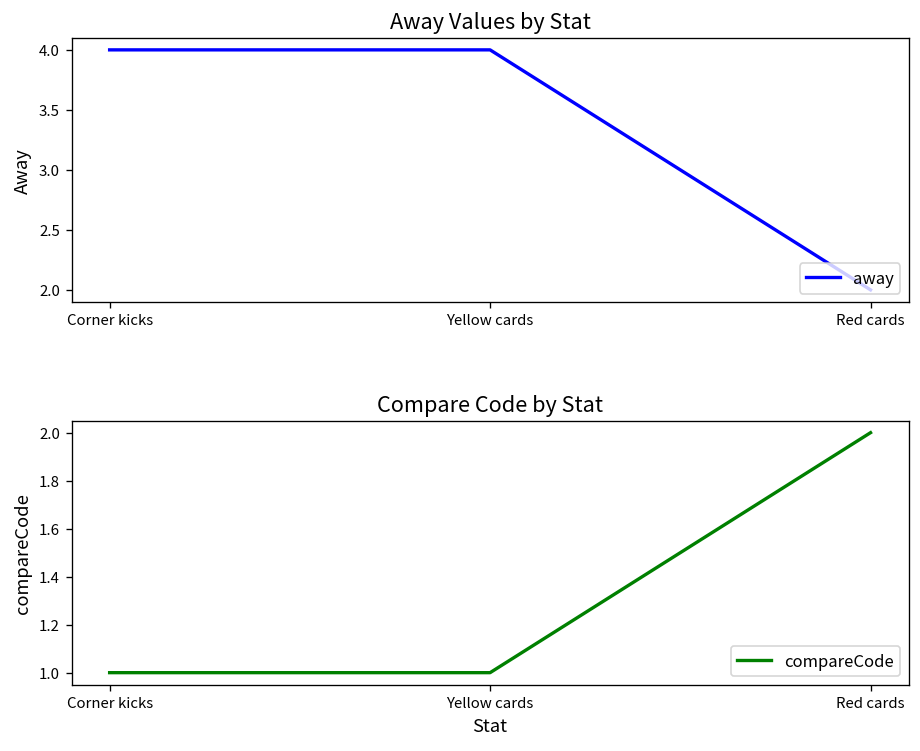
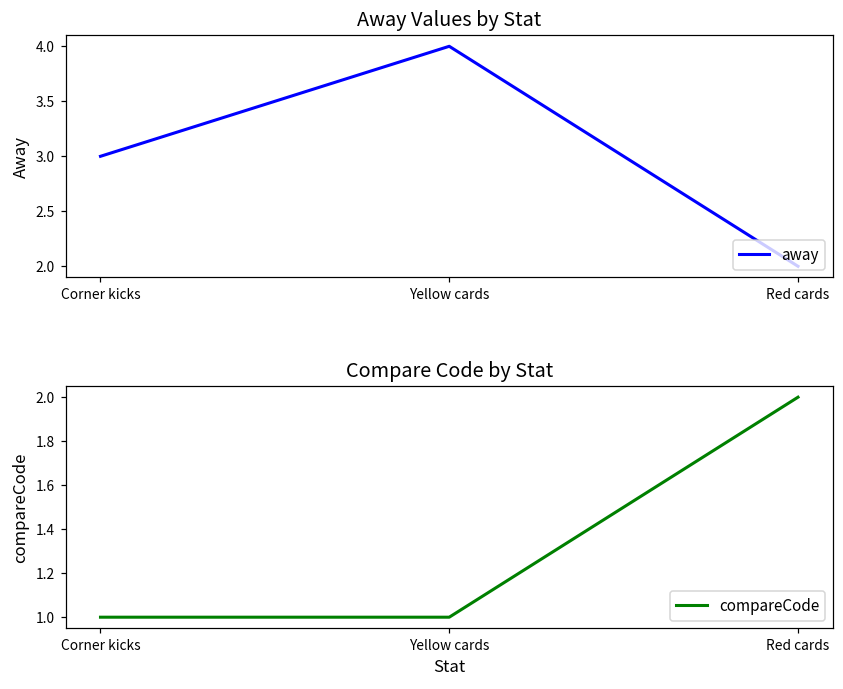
Away Values by Stat, Corner kicks: 4 -> 3
